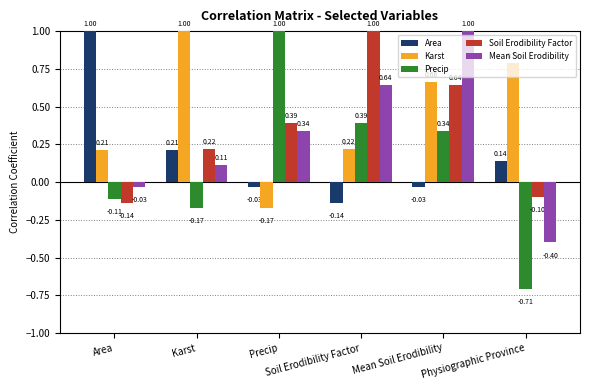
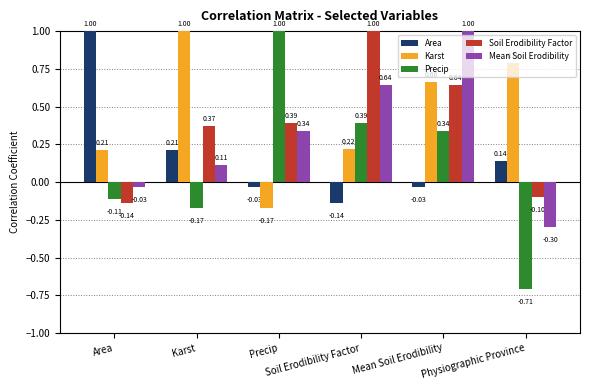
Soil Erodibility Factor, Karst: 0.22 -> 0.37
Mean Soil Erodibility, Physiographic Province: -0.40 -> -0.30
